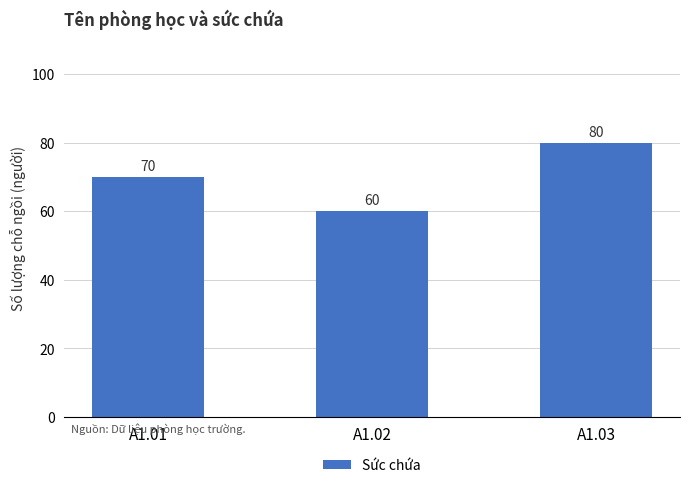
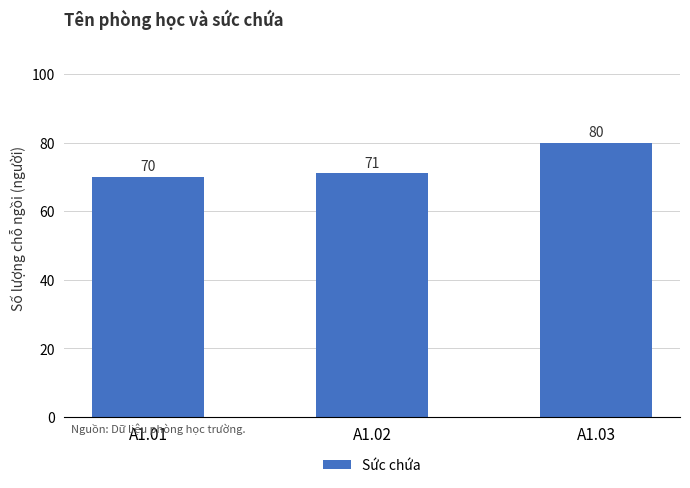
A1.02: 60 -> 71
